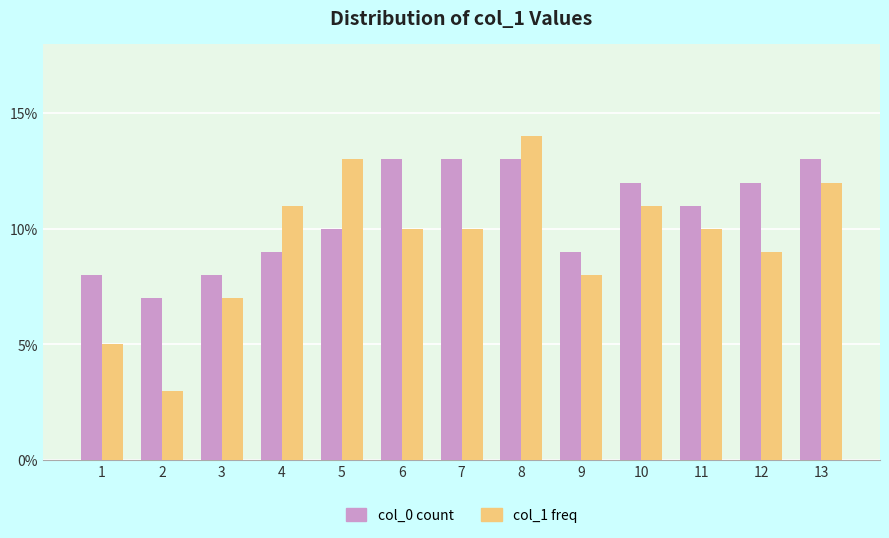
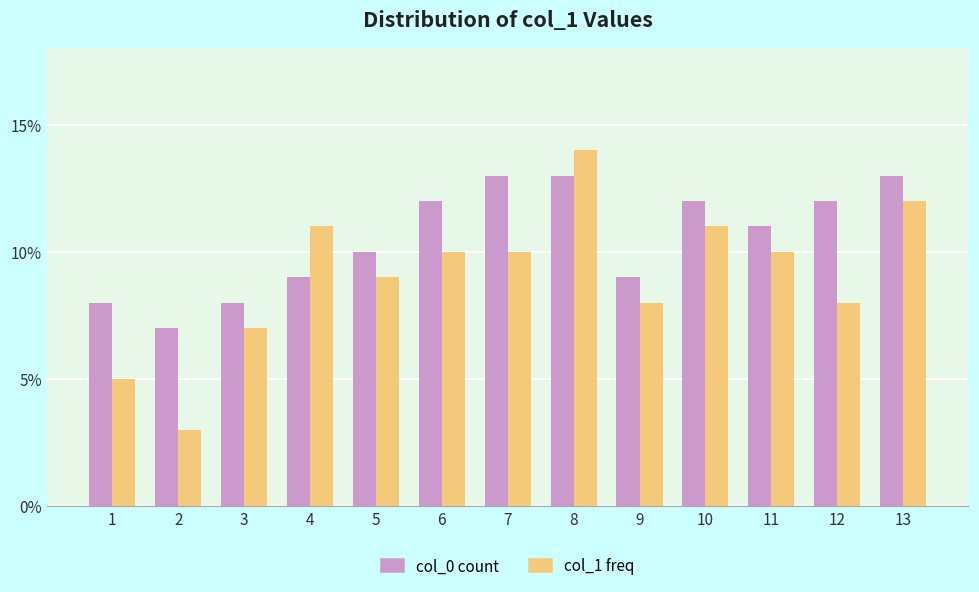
col_1 freq, 5: 13% -> 9%
col_0 count, 6: 13% -> 12%
col_1 freq, 12: 9% -> 8%
